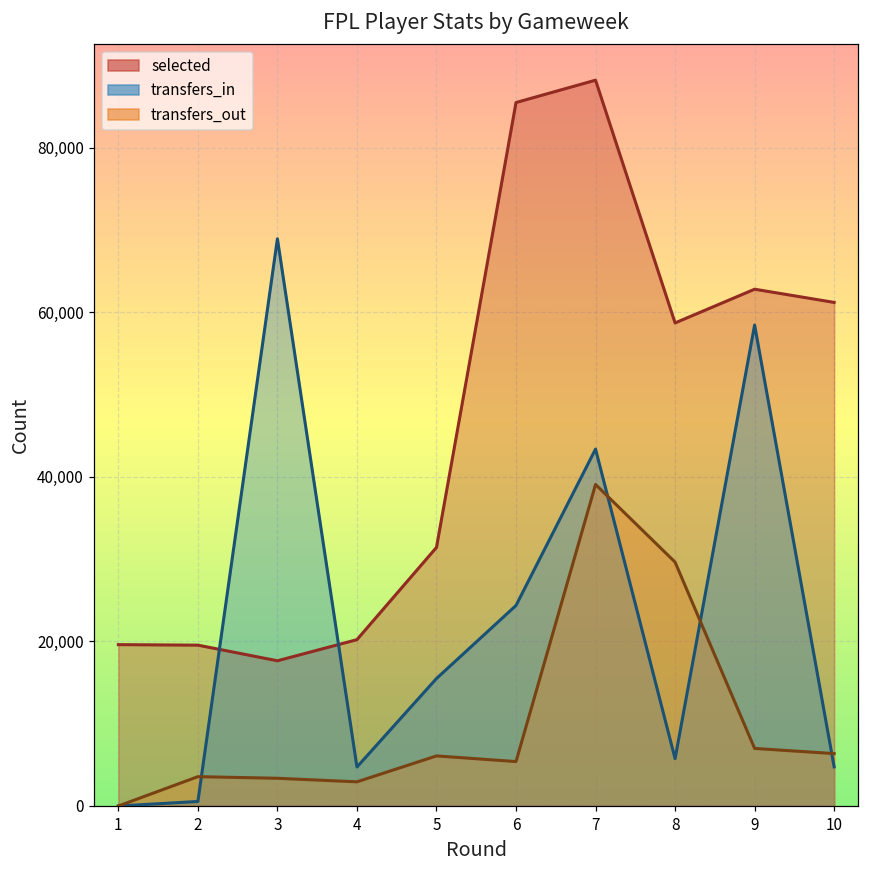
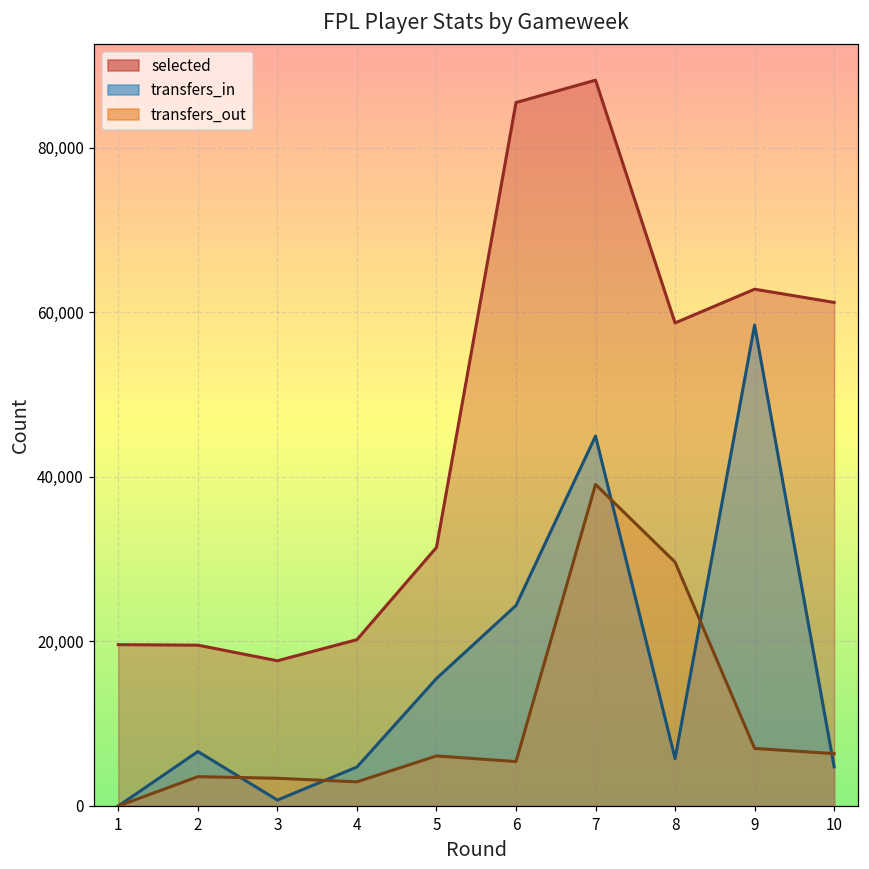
transfers_in, 2: 1,000 -> 7,000
transfers_in, 3: 69,000 -> 1,000
transfers_in, 7: 43,000 -> 45,000
